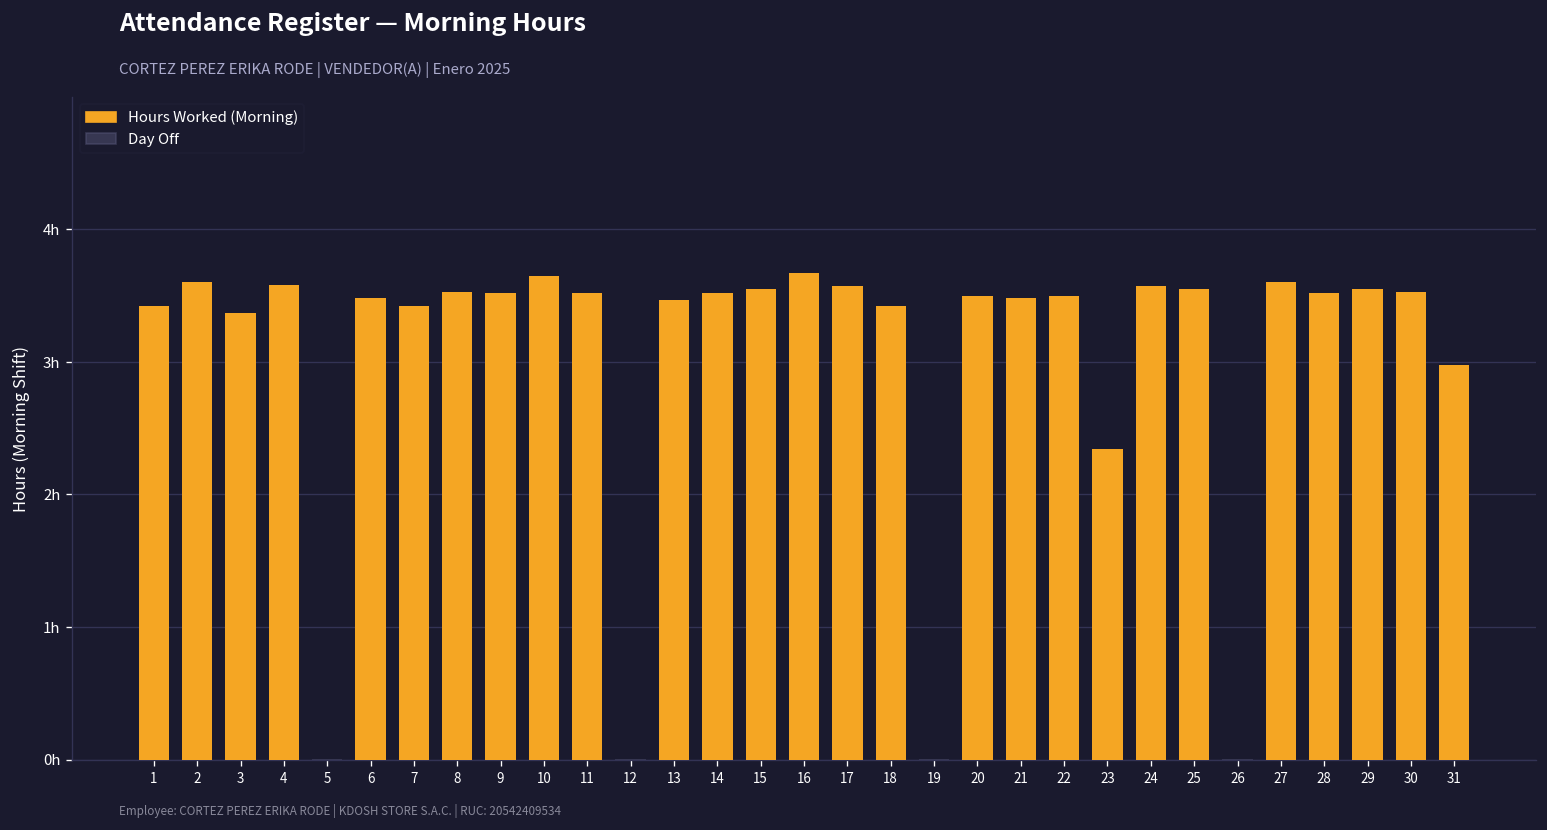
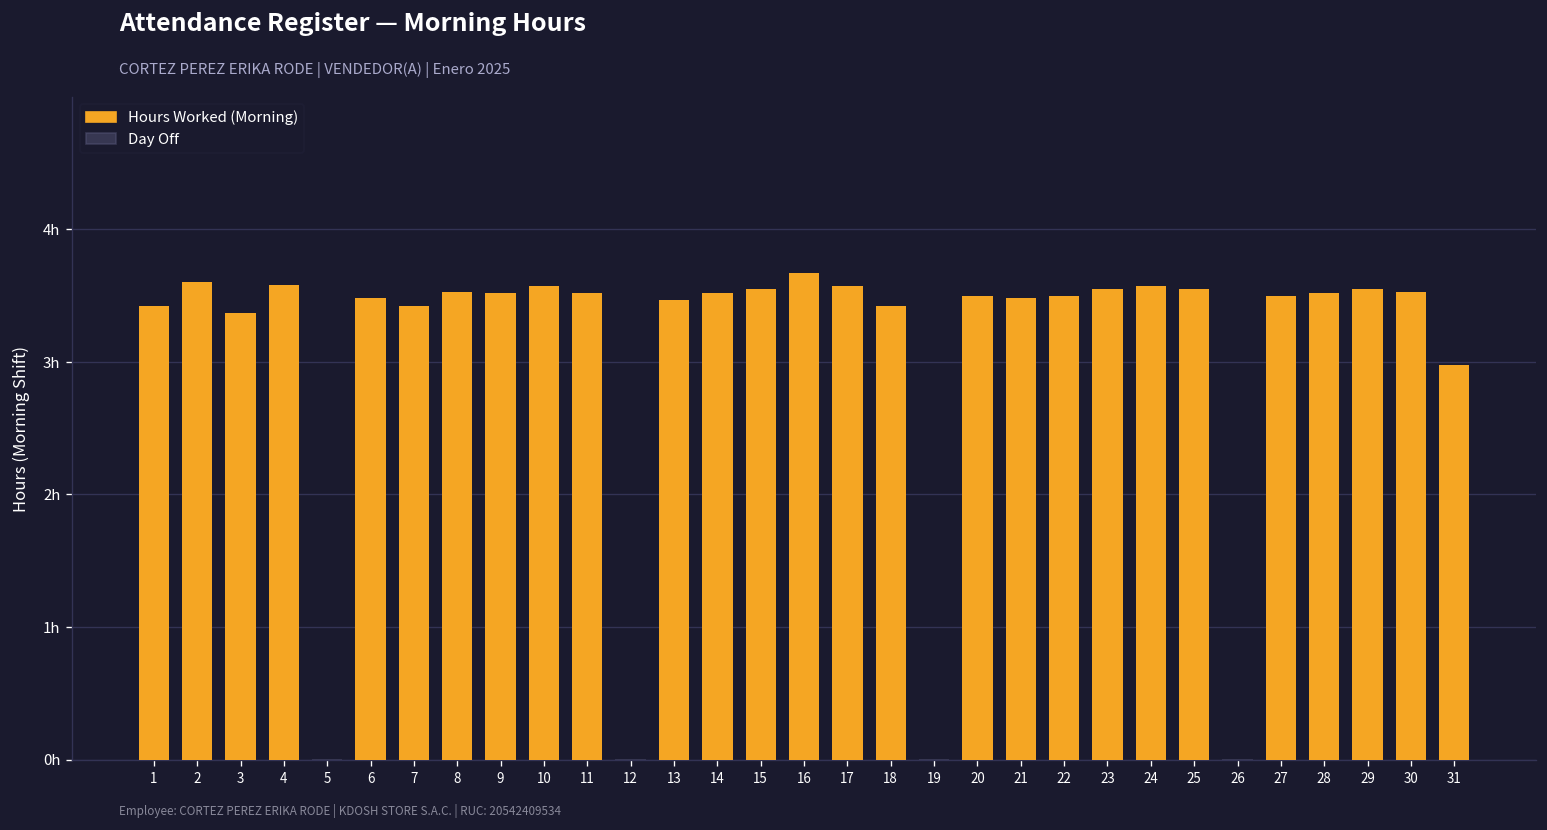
10: 3.65h -> 3.57h
23: 2.34h -> 3.55h
27: 3.6h -> 3.5h
